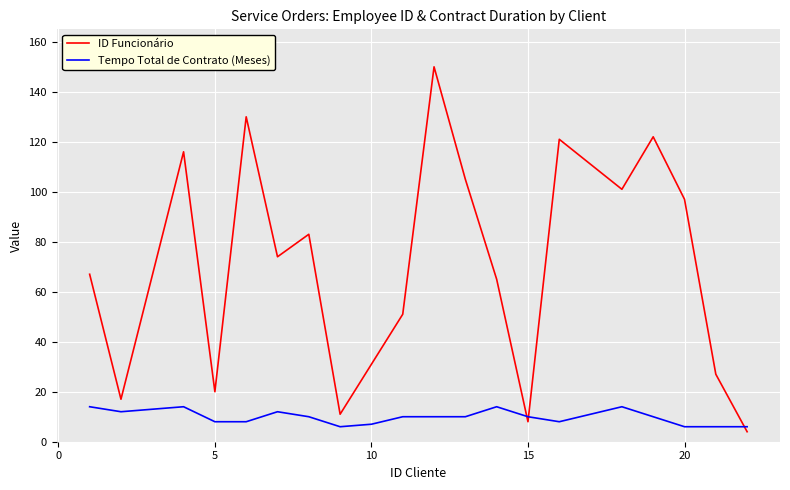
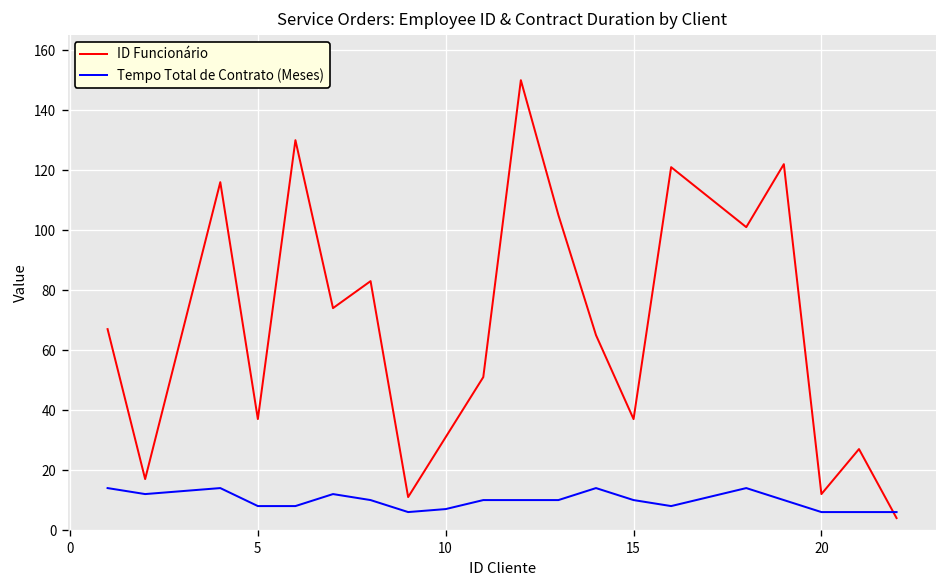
ID Funcionário, 5: 20 -> 37
ID Funcionário, 15: 8 -> 37
ID Funcionário, 20: 97 -> 12
